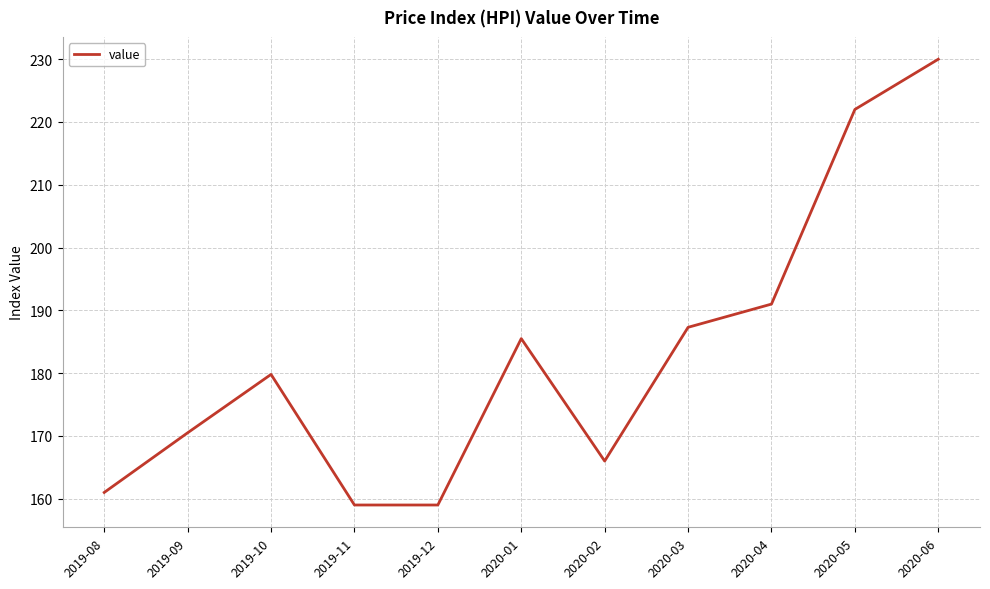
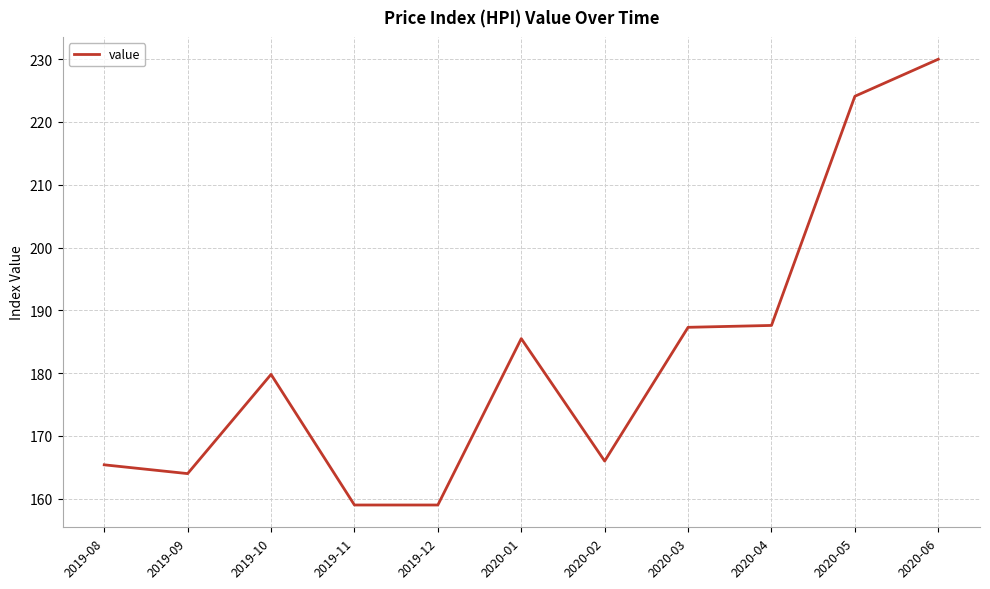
2019-08: 161 -> 165
2019-09: 171 -> 164
2020-04: 191 -> 188
2020-05: 222 -> 224
